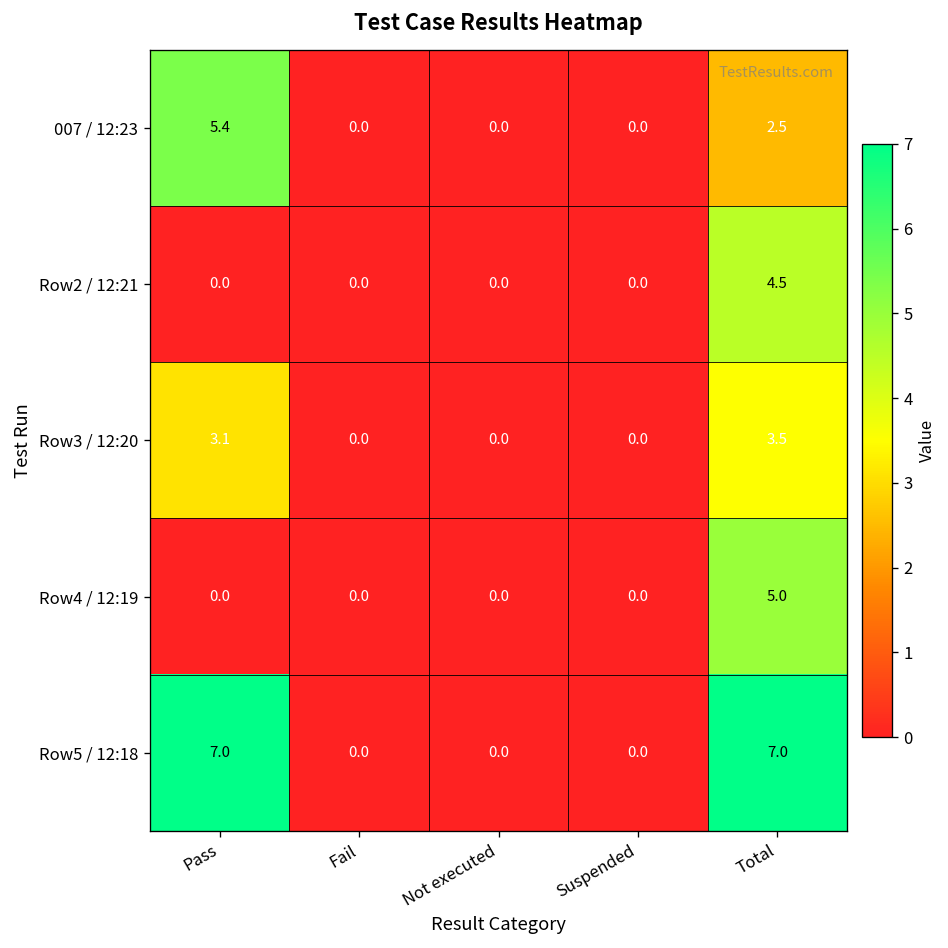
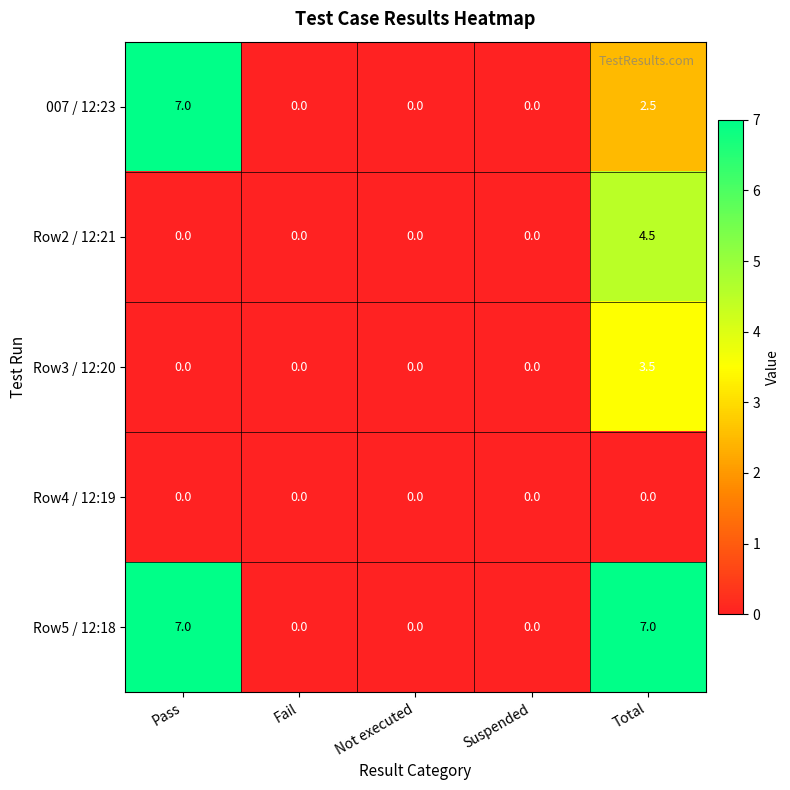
007 / 12:23, Pass: 5.4 -> 7.0
Row3 / 12:20, Pass: 3.1 -> 0.0
Row4 / 12:19, Total: 5.0 -> 0.0
